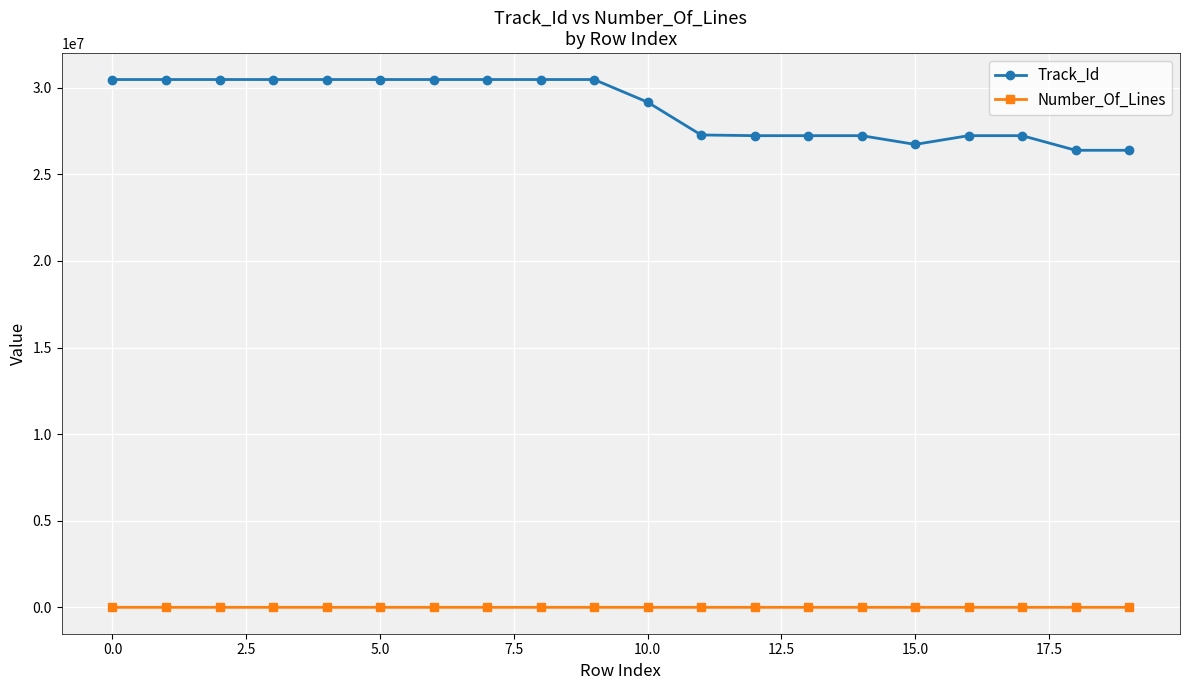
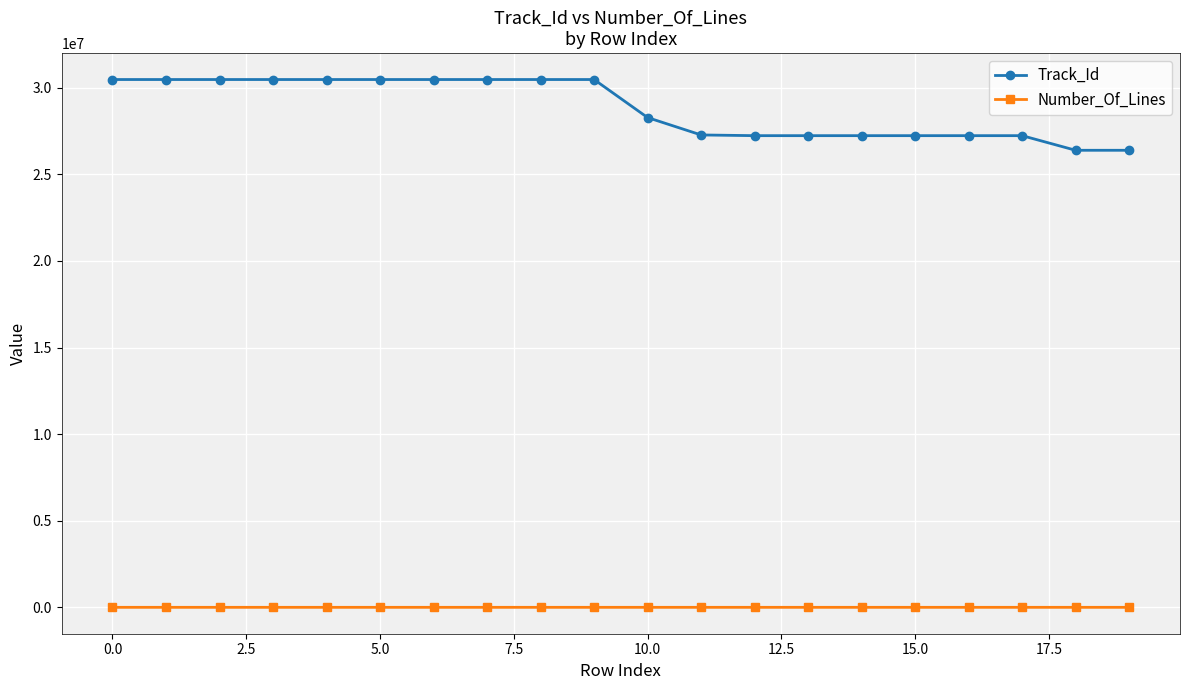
Track_Id, 10.0: 29200000 -> 28300000
Track_Id, 15.0: 26700000 -> 27200000
